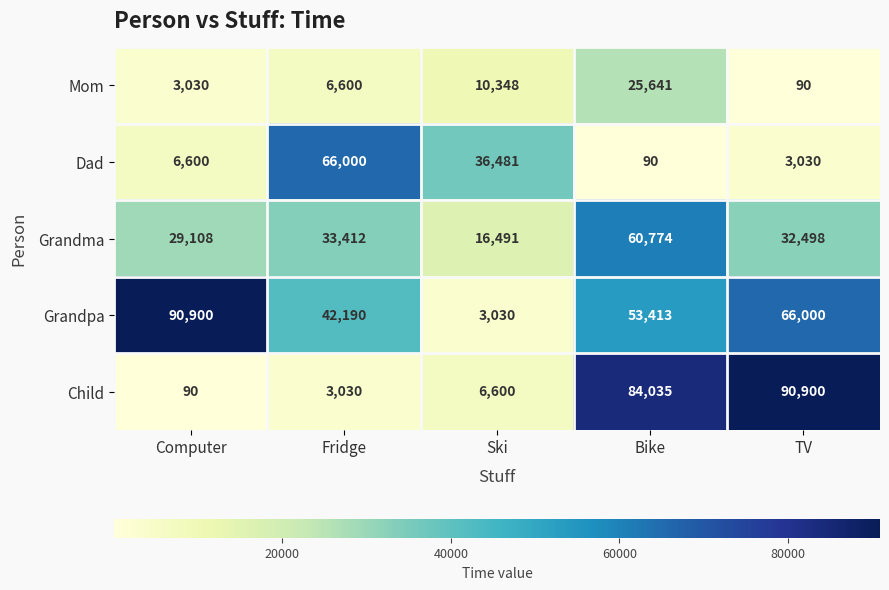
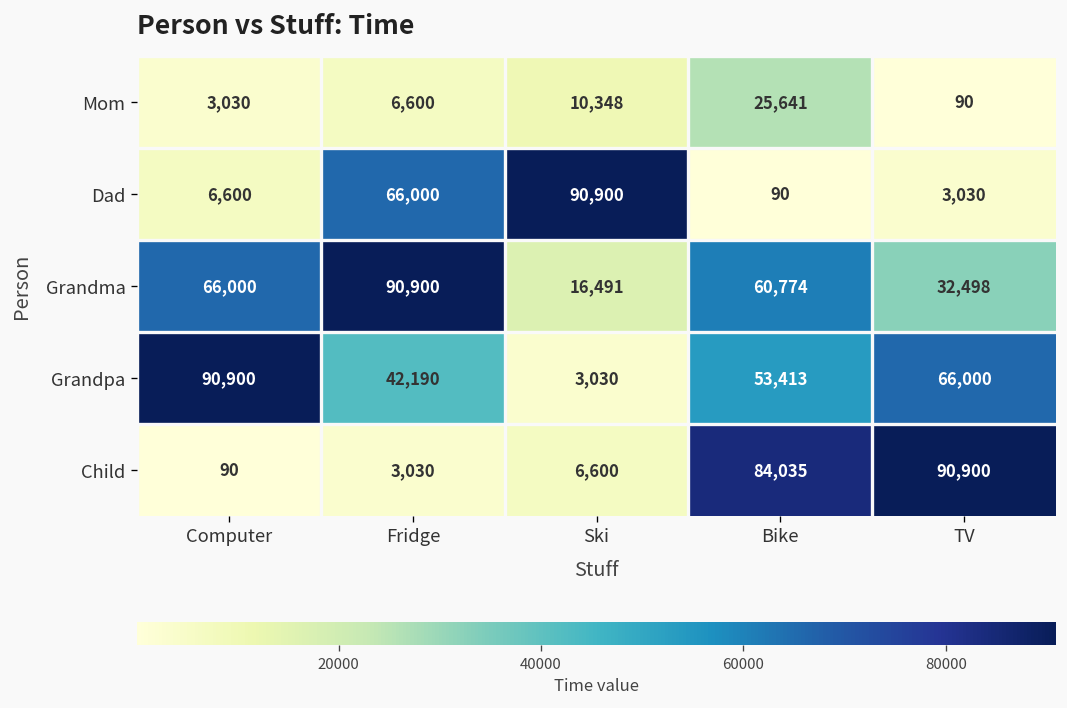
Dad, Ski: 36,481 -> 90,900
Grandma, Computer: 29,108 -> 66,000
Grandma, Fridge: 33,412 -> 90,900
